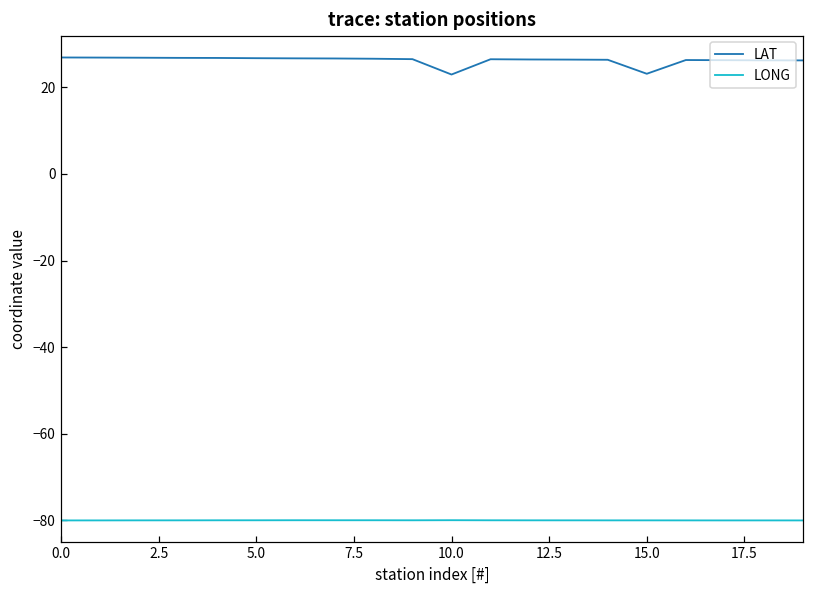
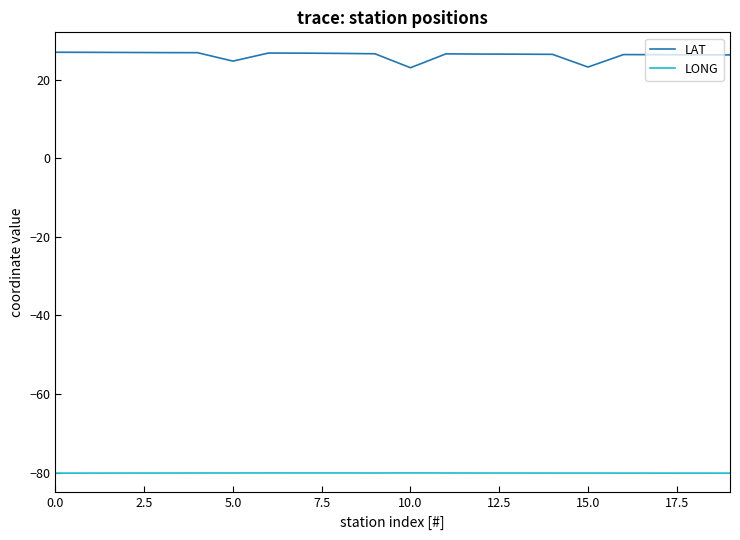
LAT, 5.0: 27 -> 25
